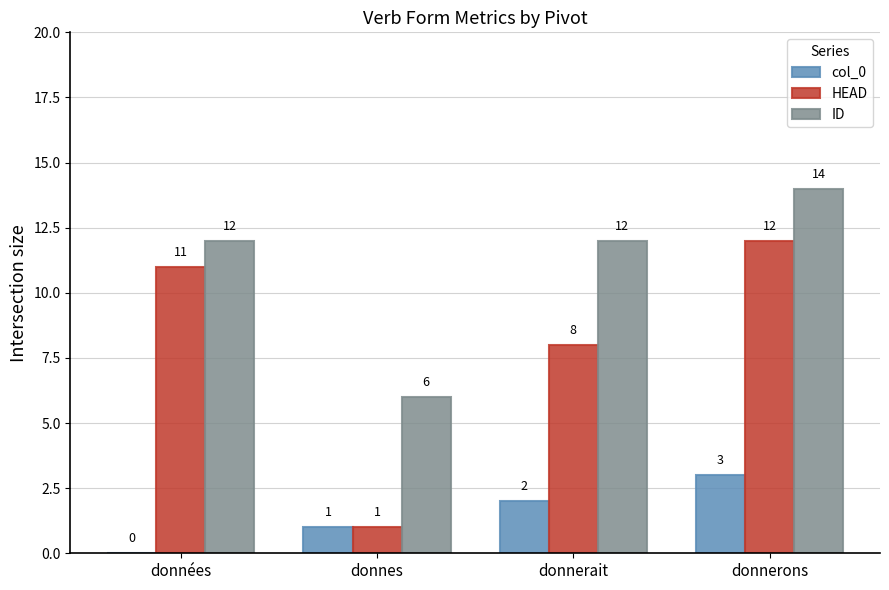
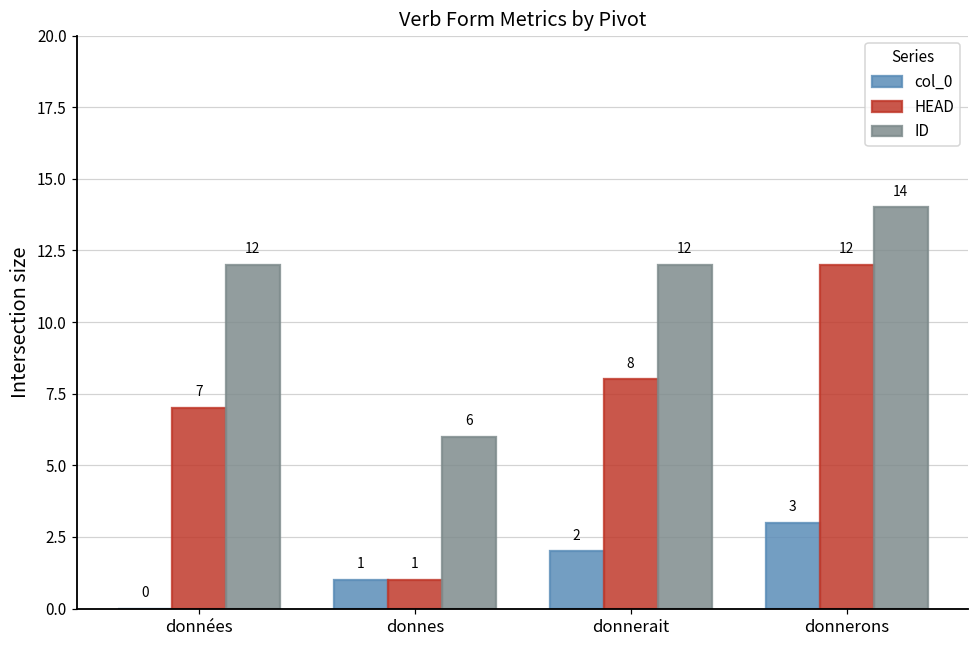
HEAD, données: 11 -> 7
